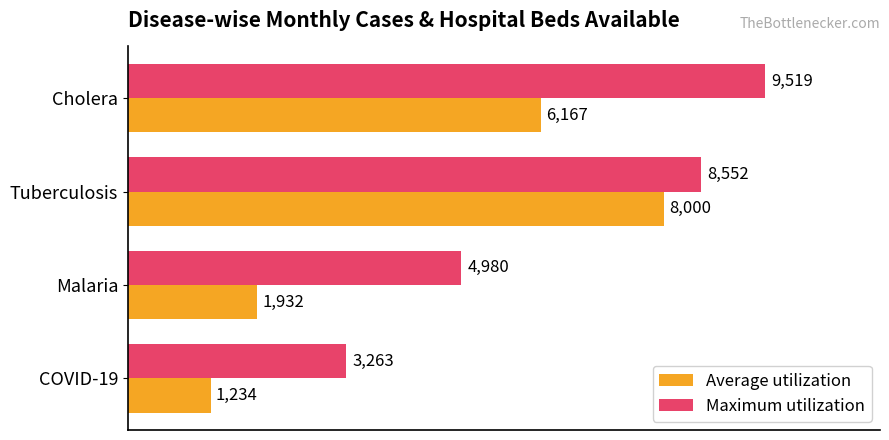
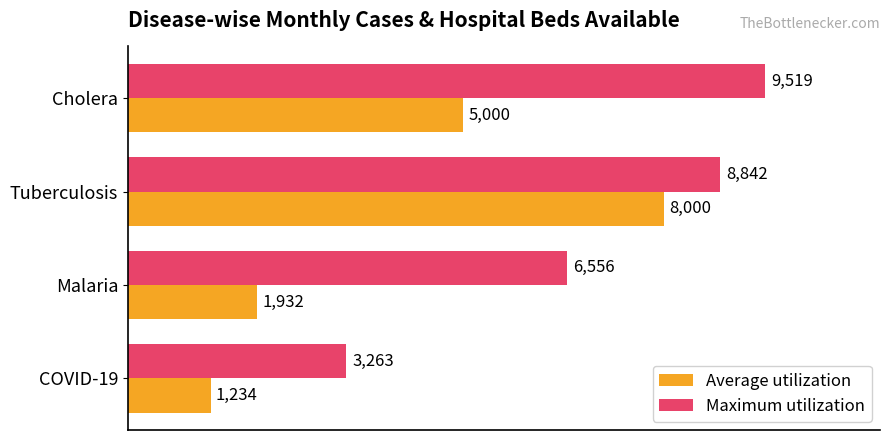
Average utilization, Cholera: 6,167 -> 5,000
Maximum utilization, Tuberculosis: 8,552 -> 8,842
Maximum utilization, Malaria: 4,980 -> 6,556
